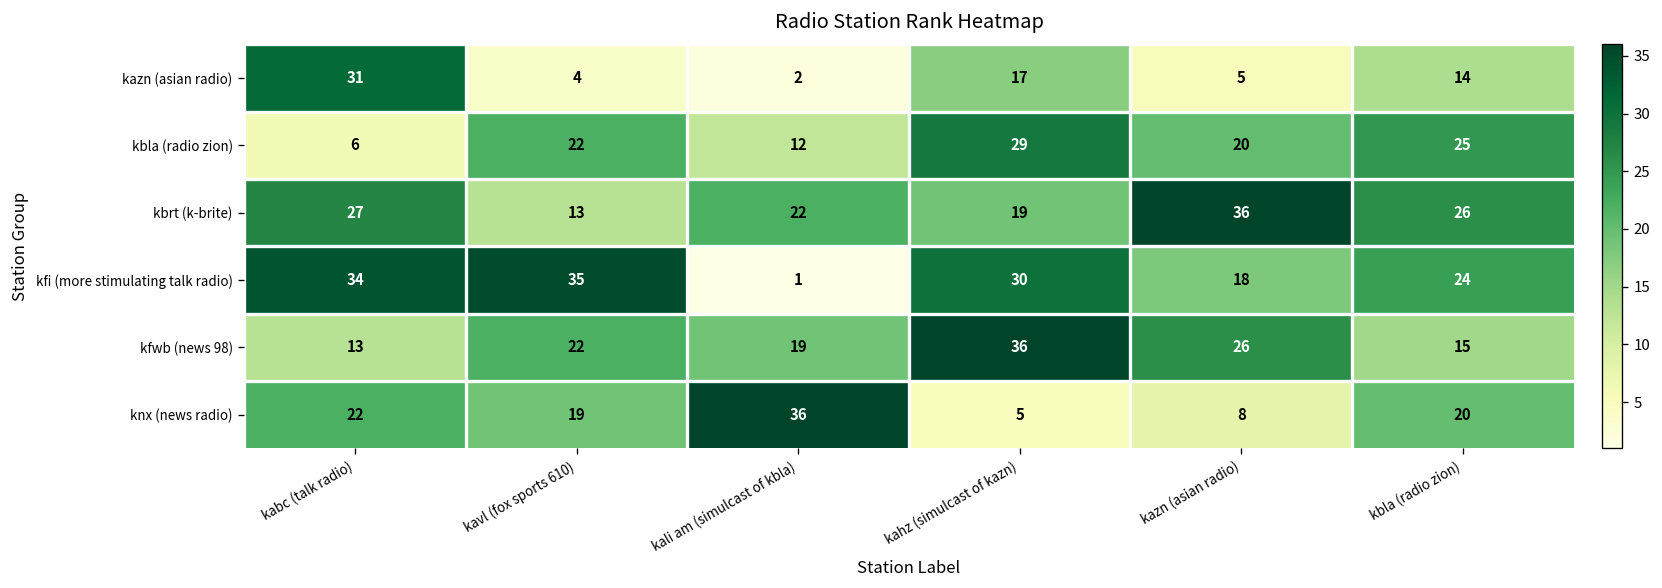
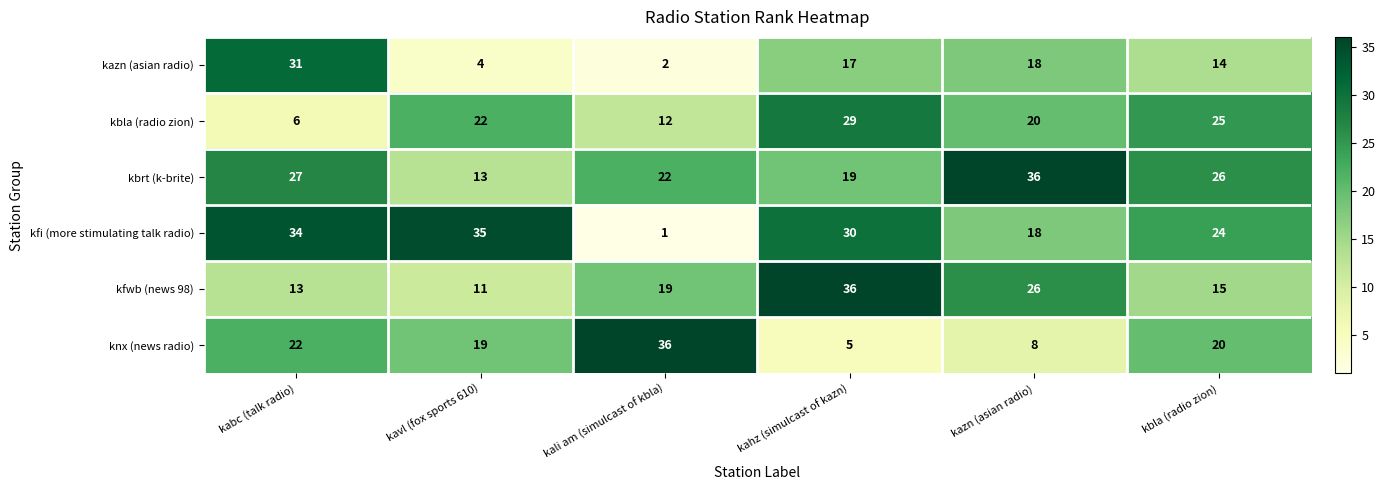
kazn (asian radio), kazn (asian radio): 5 -> 18
kfwb (news 98), kavl (fox sports 610): 22 -> 11
